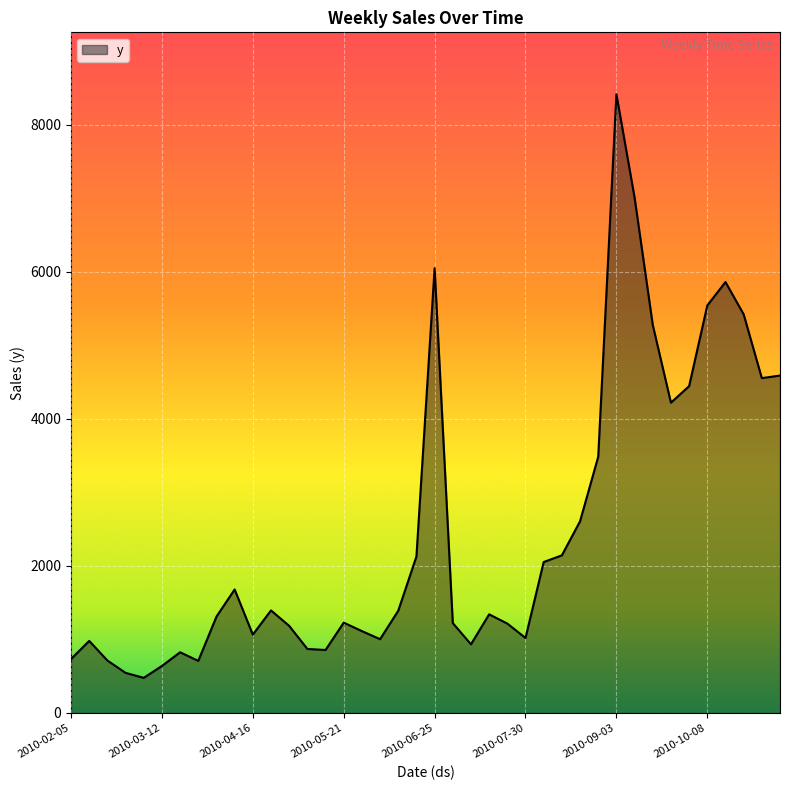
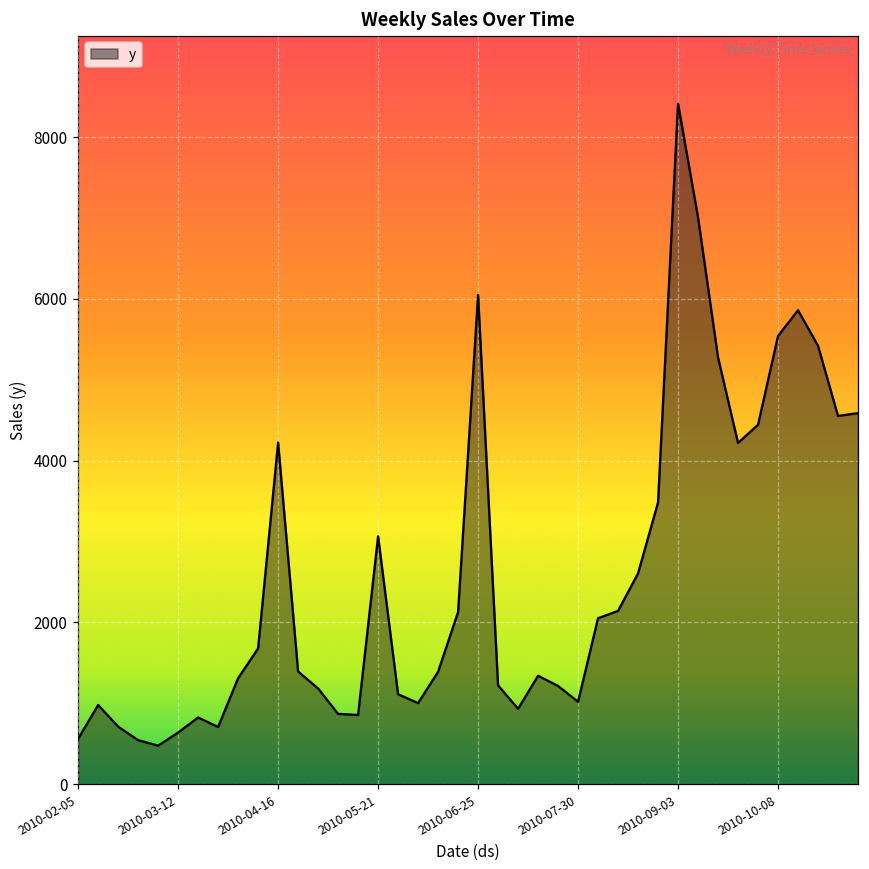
2010-02-05: 700 -> 600
2010-04-16: 1100 -> 4200
2010-05-21: 1200 -> 3100
